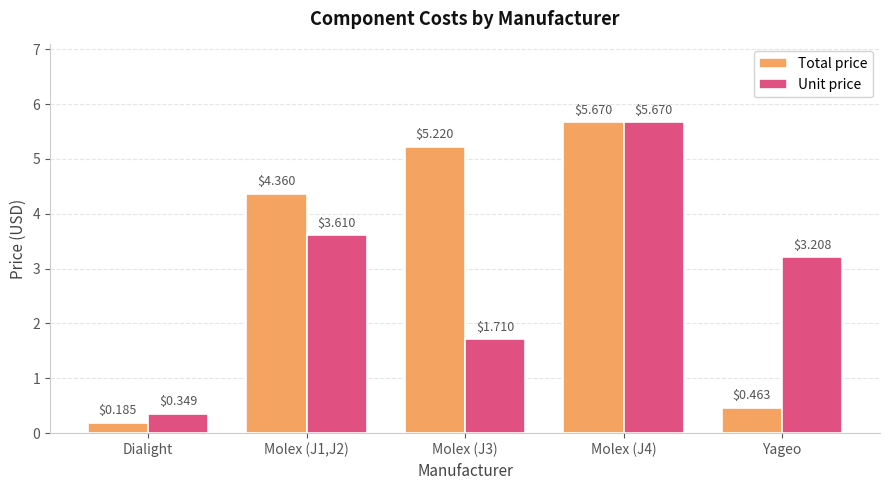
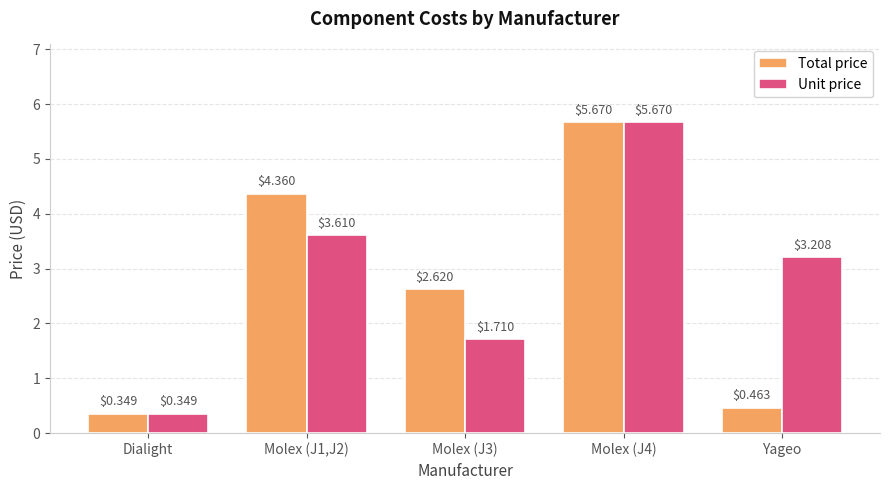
Total price, Dialight: $0.185 -> $0.349
Total price, Molex (J3): $5.220 -> $2.620
